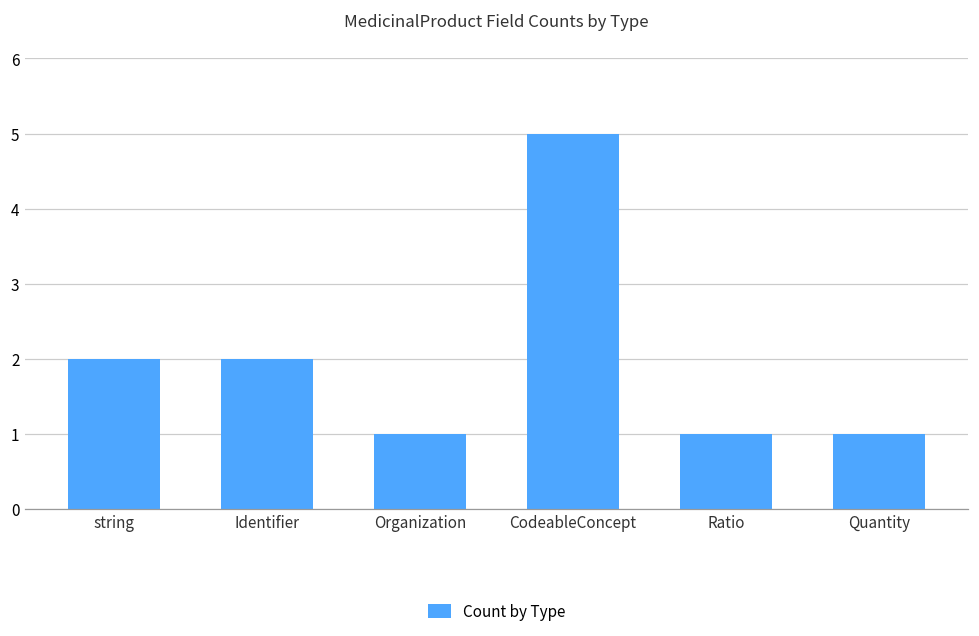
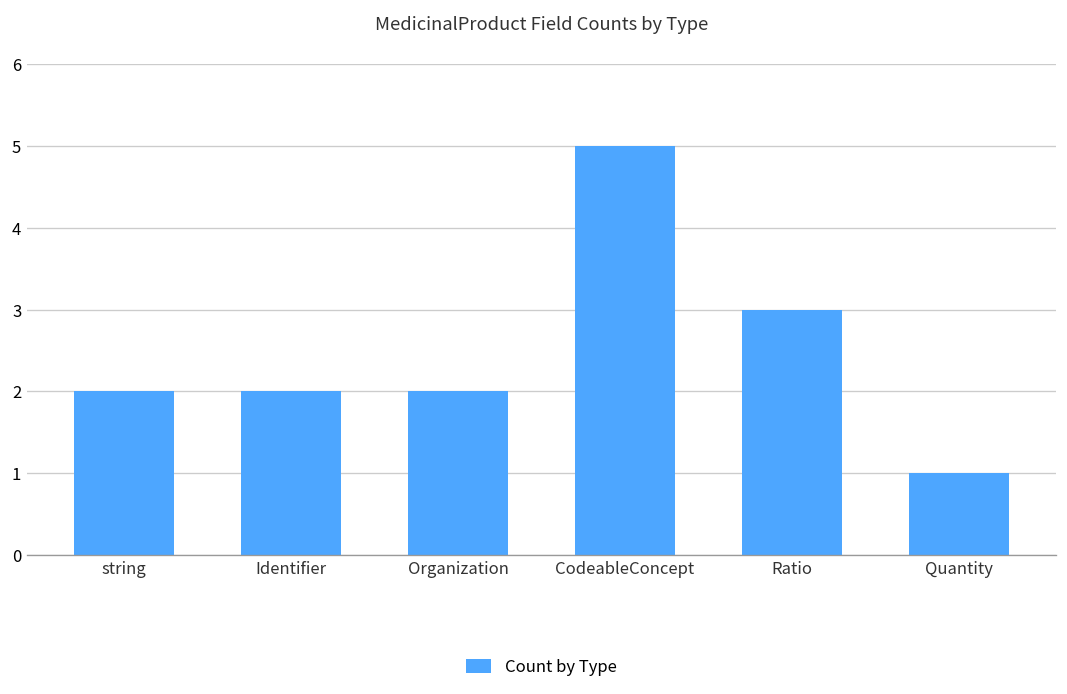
Organization: 1 -> 2
Ratio: 1 -> 3
